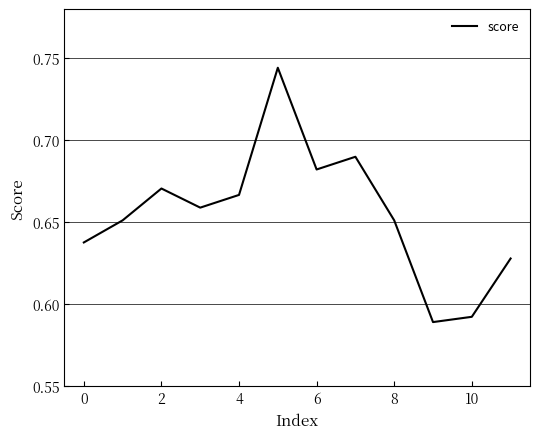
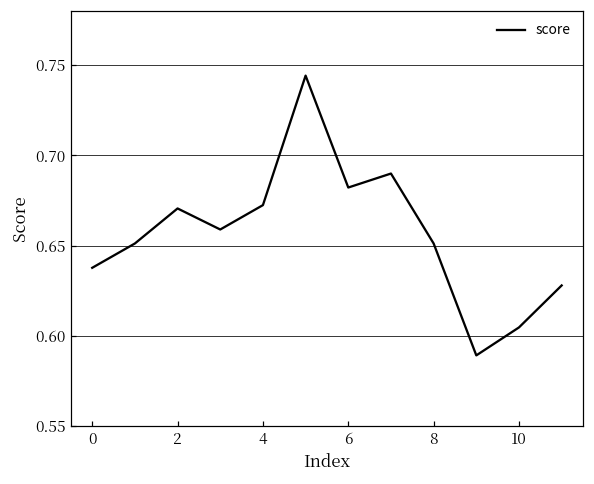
4: 0.667 -> 0.672
10: 0.592 -> 0.605
